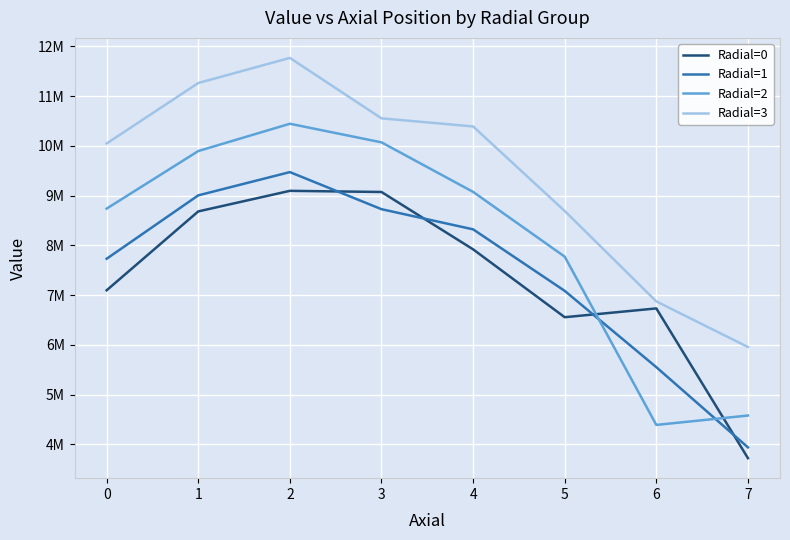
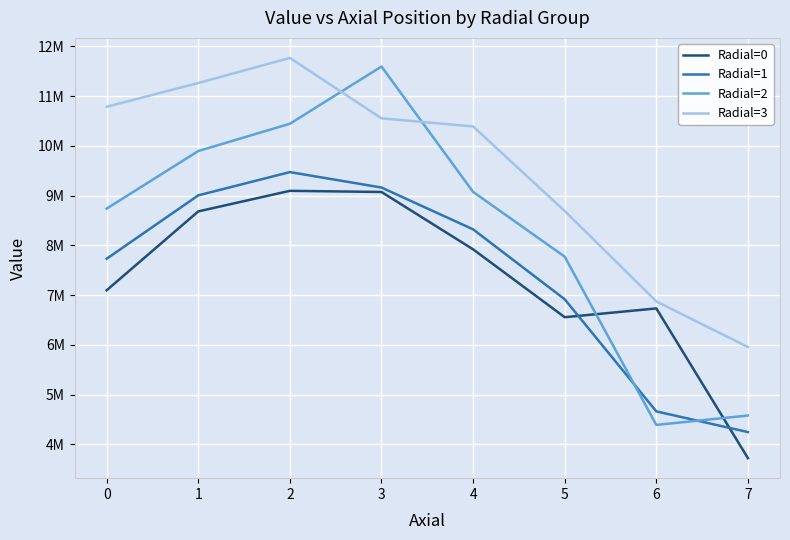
Radial=3, 0: 10000000 -> 10800000
Radial=1, 3: 8700000 -> 9200000
Radial=2, 3: 10100000 -> 11600000
Radial=1, 5: 7100000 -> 6900000
Radial=1, 6: 5600000 -> 4700000
Radial=1, 7: 3900000 -> 4200000
